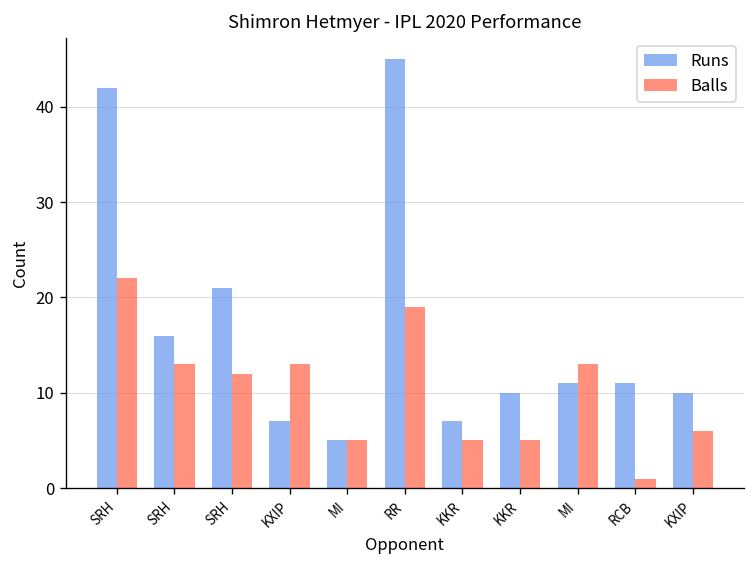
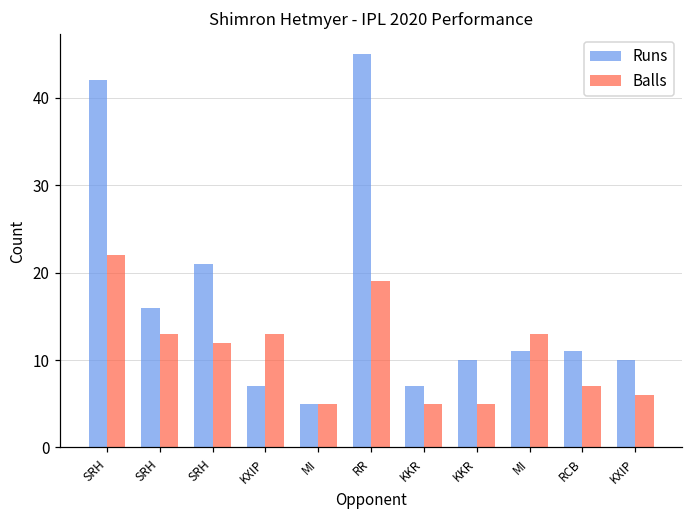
Balls, RCB: 1 -> 7
